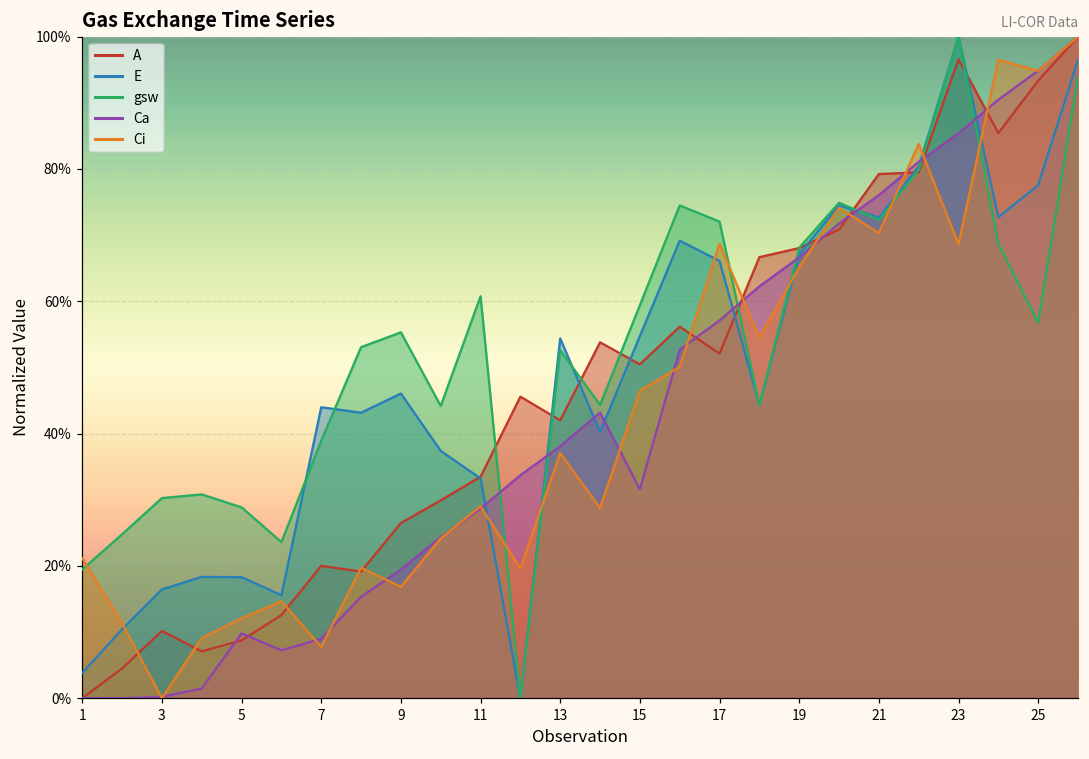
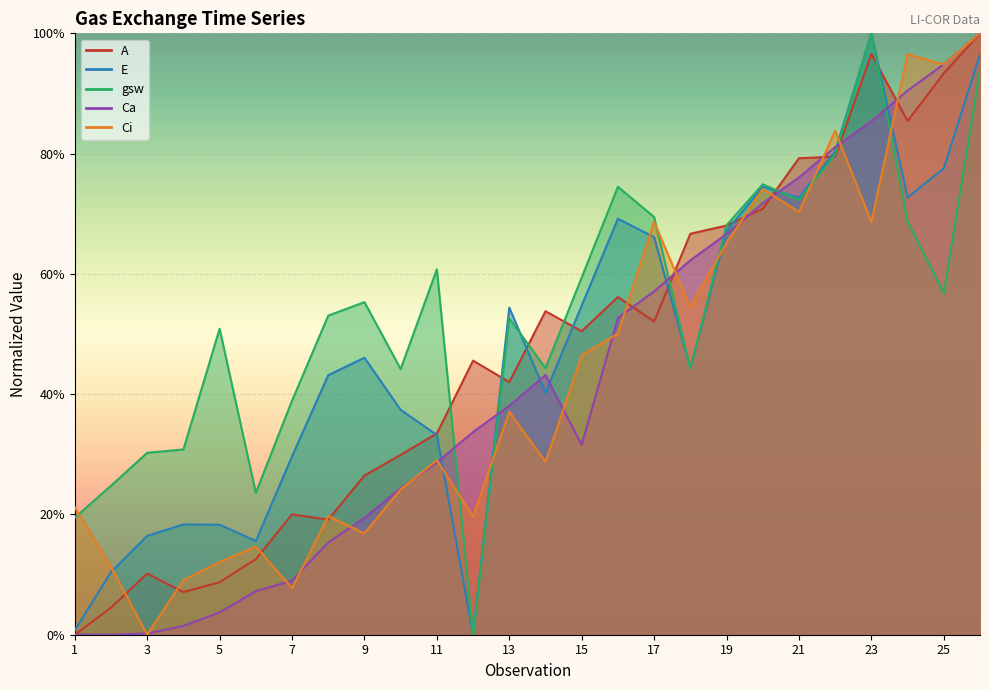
E, 1: 4% -> 1%
gsw, 5: 29% -> 51%
Ca, 5: 10% -> 4%
E, 7: 44% -> 30%
gsw, 17: 72% -> 69%
